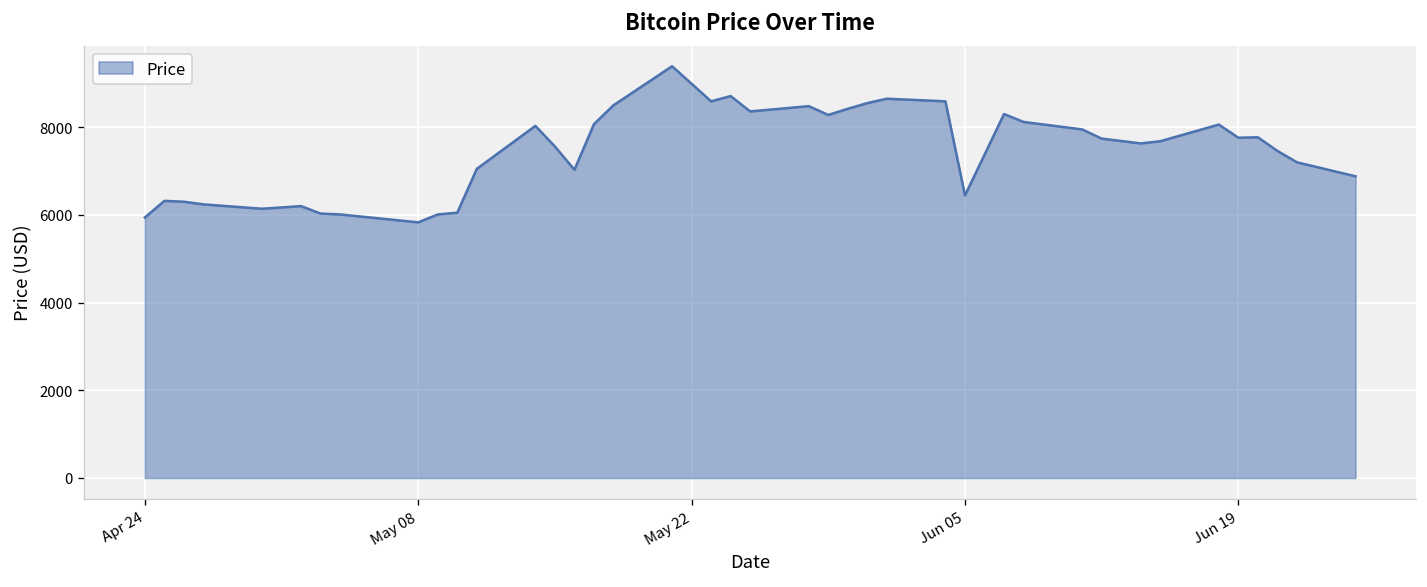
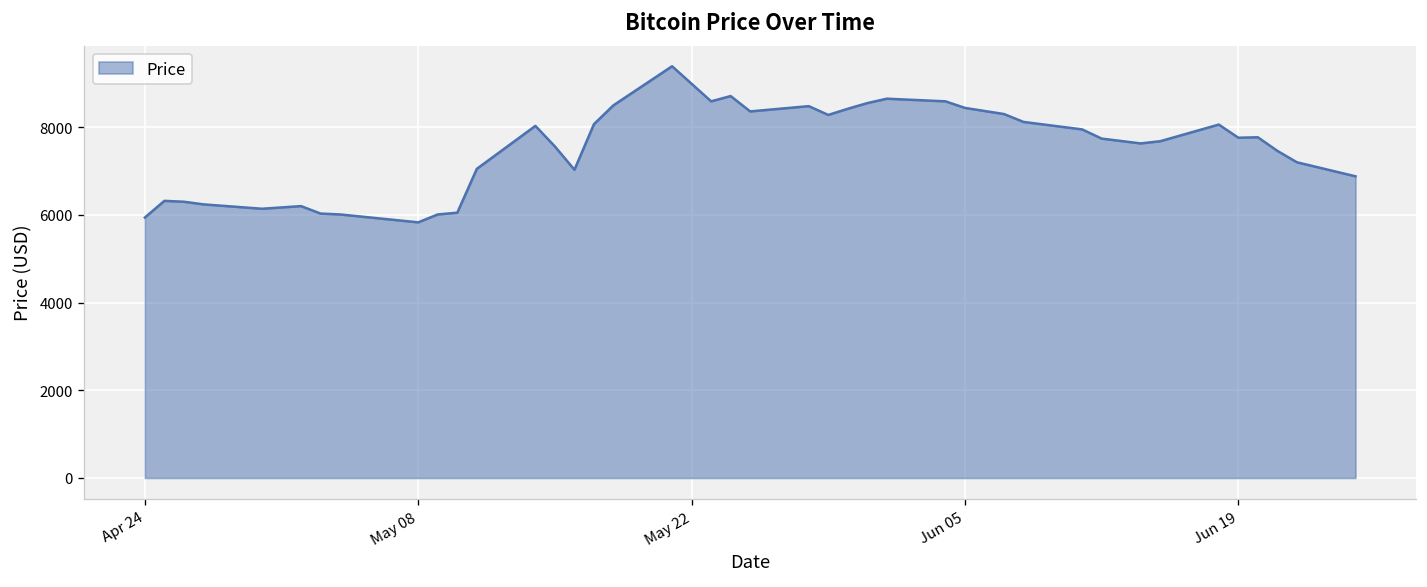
Jun 05: 6400 -> 8400
